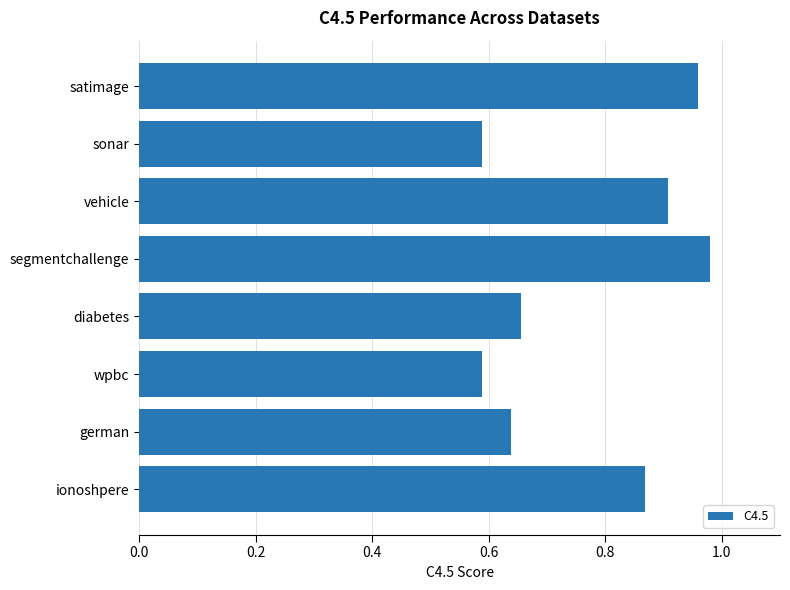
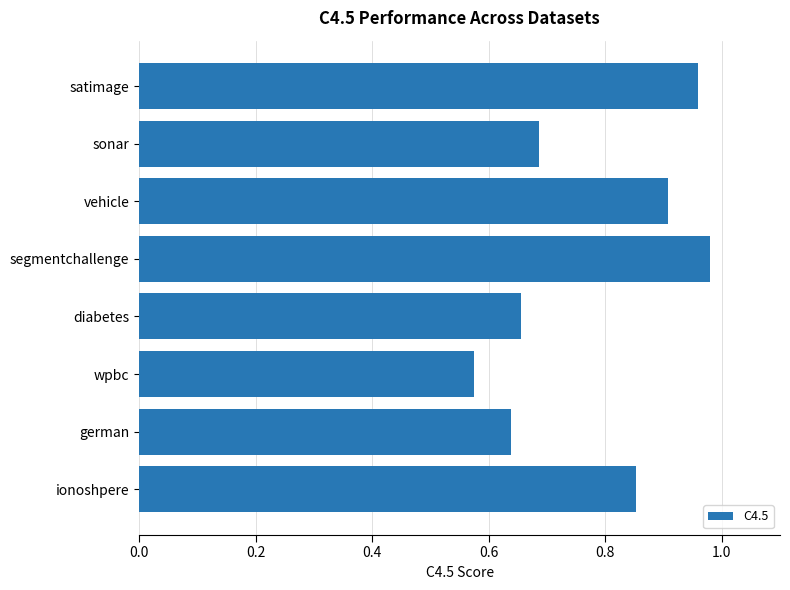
sonar: 0.59 -> 0.69
wpbc: 0.59 -> 0.57
ionoshpere: 0.87 -> 0.85
